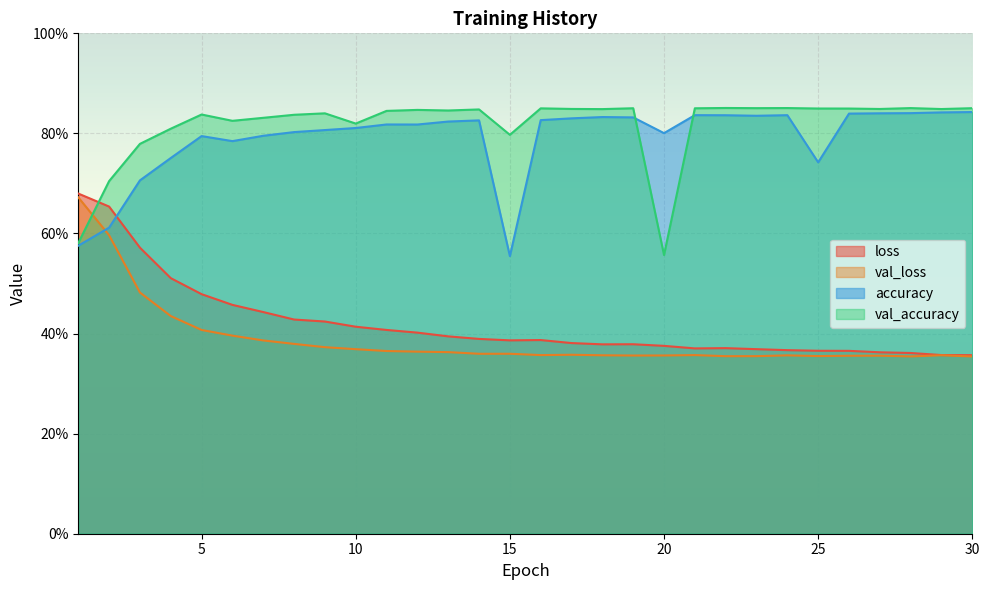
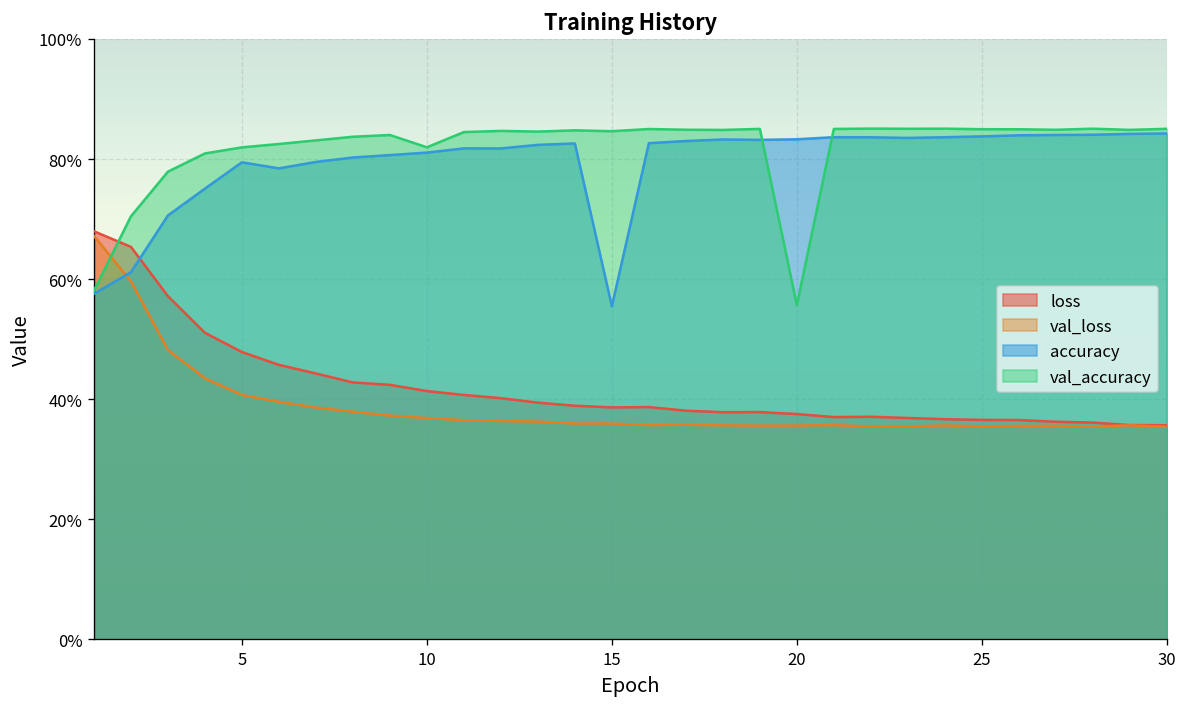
val_accuracy, 5: 84% -> 82%
val_accuracy, 15: 80% -> 85%
accuracy, 20: 80% -> 83%
accuracy, 25: 74% -> 84%
